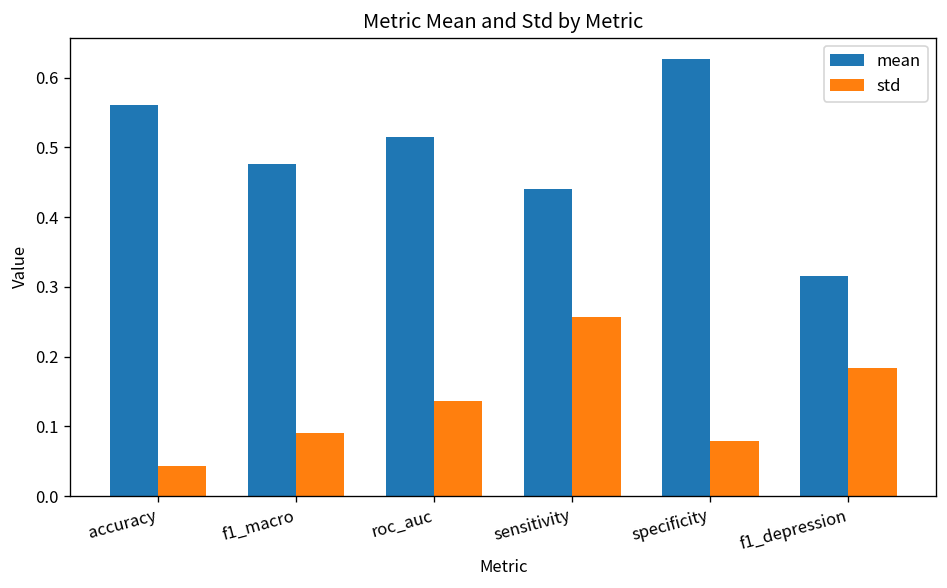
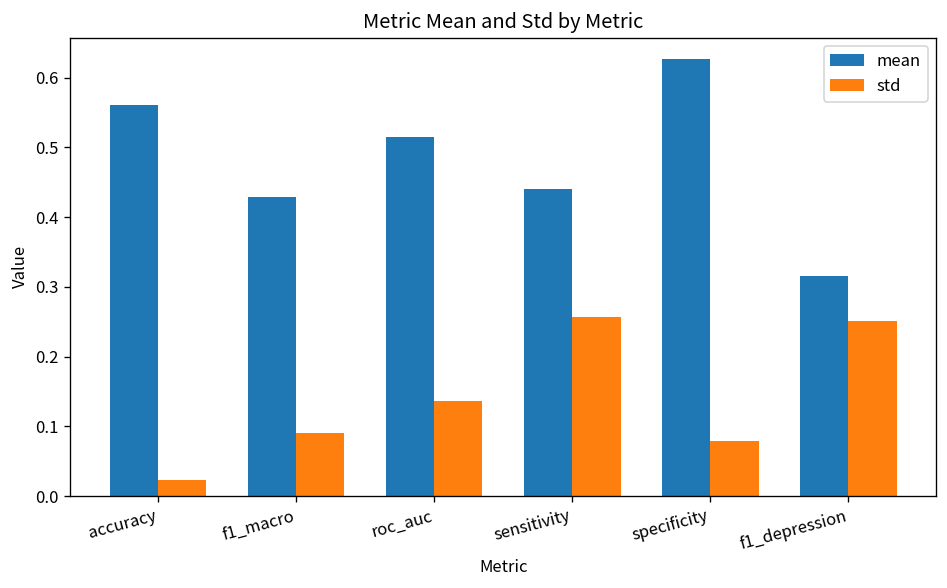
std, accuracy: 0.04 -> 0.02
mean, f1_macro: 0.48 -> 0.43
std, f1_depression: 0.18 -> 0.25
